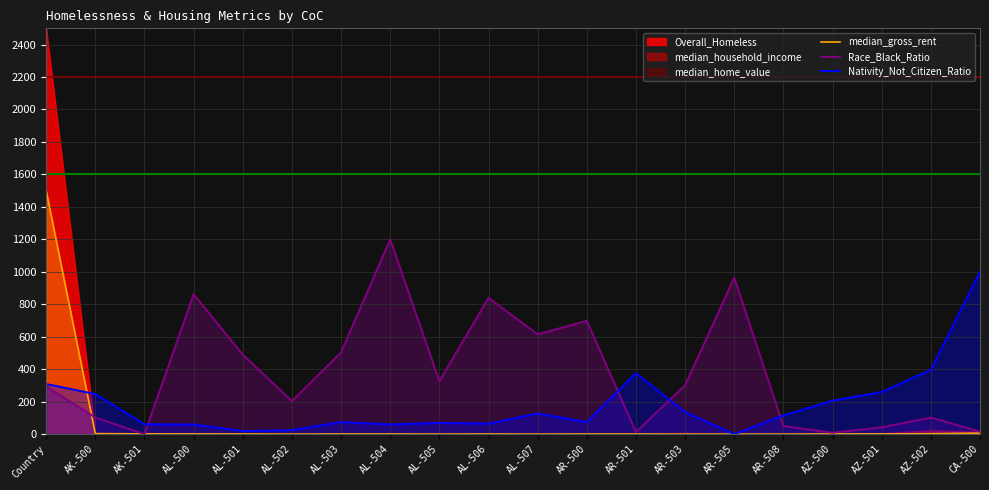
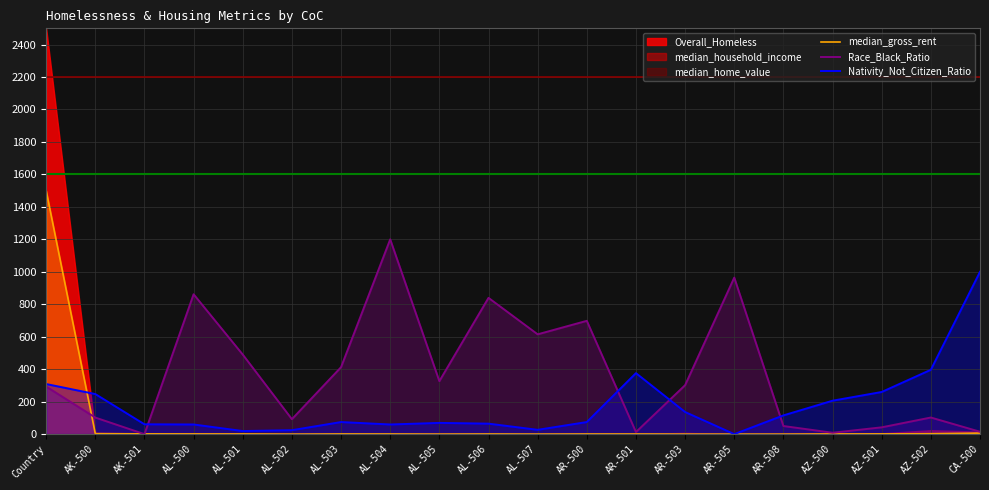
Race_Black_Ratio, AL-502: 200 -> 90
Race_Black_Ratio, AL-503: 500 -> 410
Nativity_Not_Citizen_Ratio, AL-507: 130 -> 30
